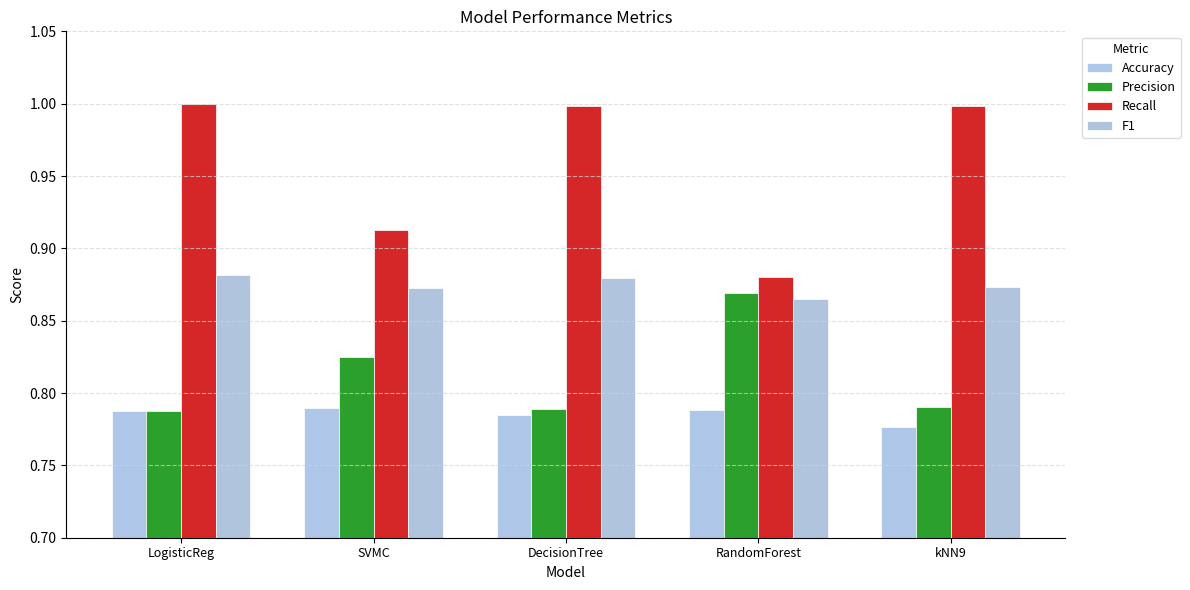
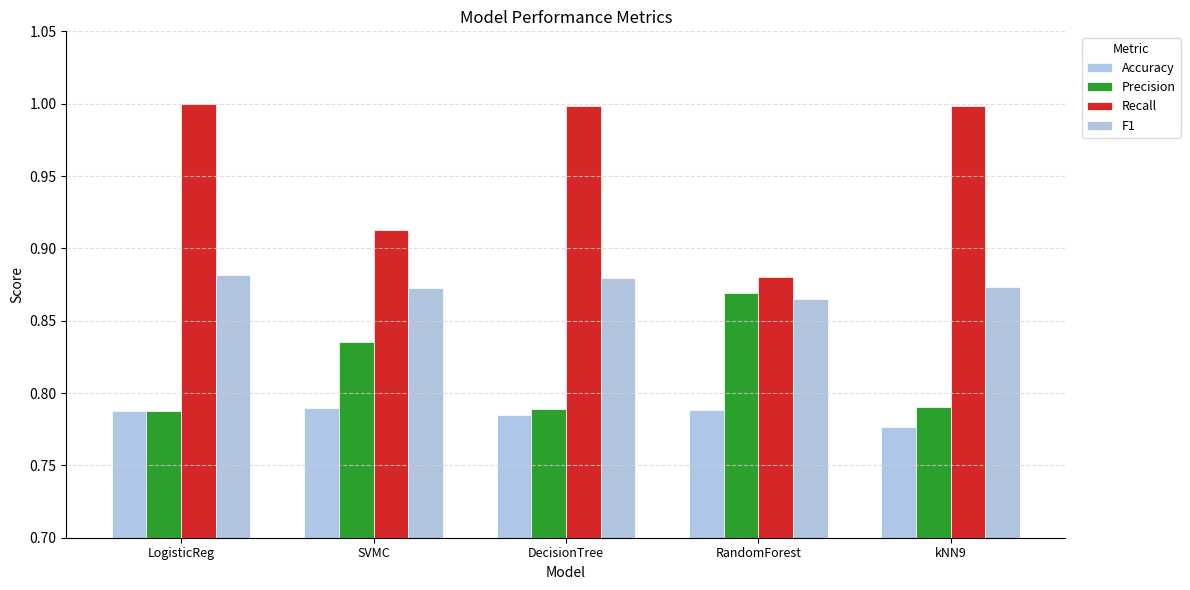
Precision, SVMC: 0.825 -> 0.835
